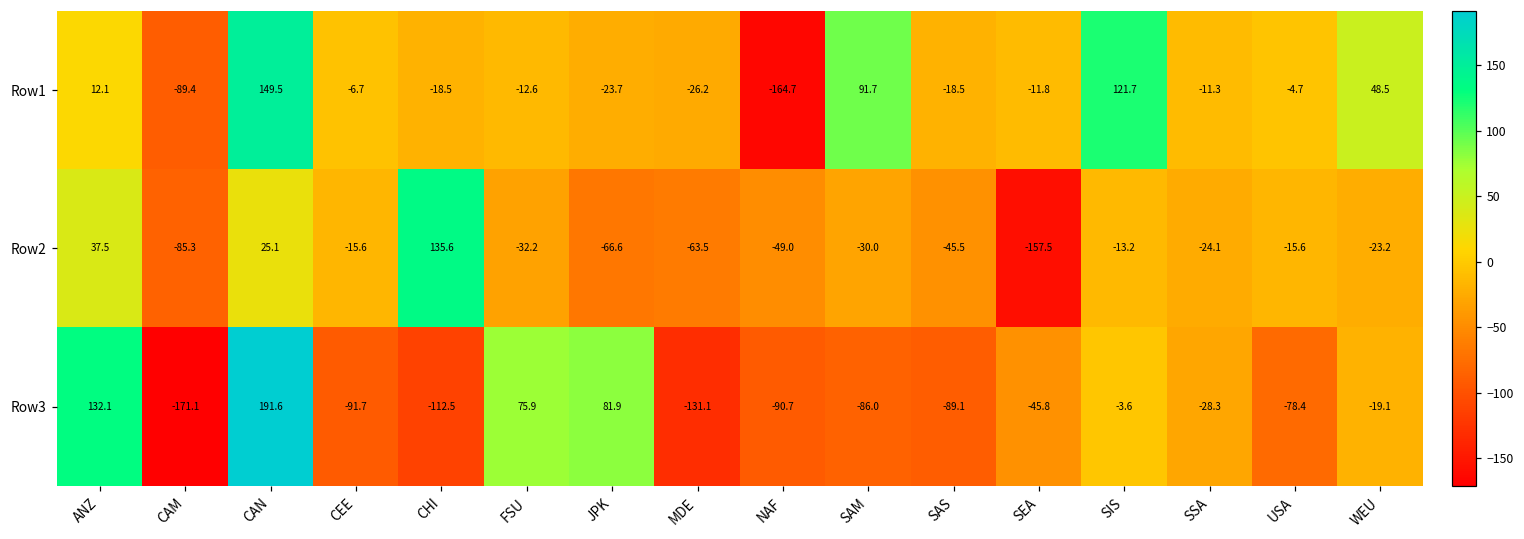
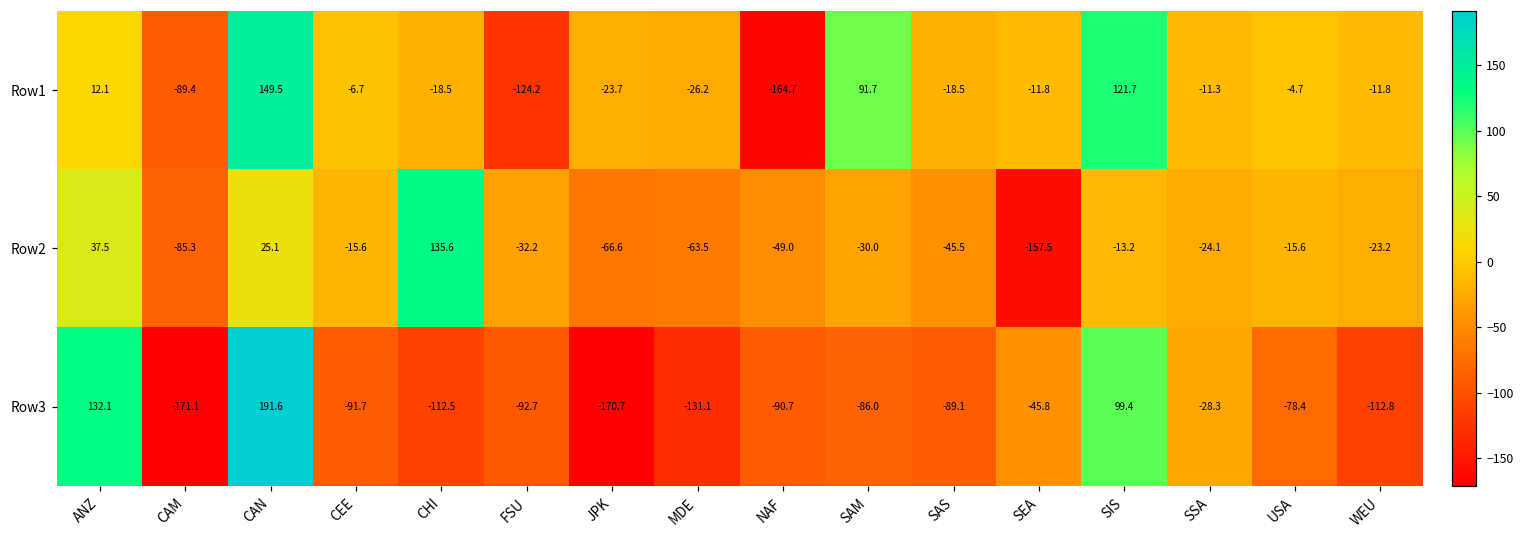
Row1, FSU: -12.6 -> -124.2
Row1, WEU: 48.5 -> -11.8
Row3, FSU: 75.9 -> -92.7
Row3, JPK: 81.9 -> -170.7
Row3, SIS: -3.6 -> 99.4
Row3, WEU: -19.1 -> -112.8
